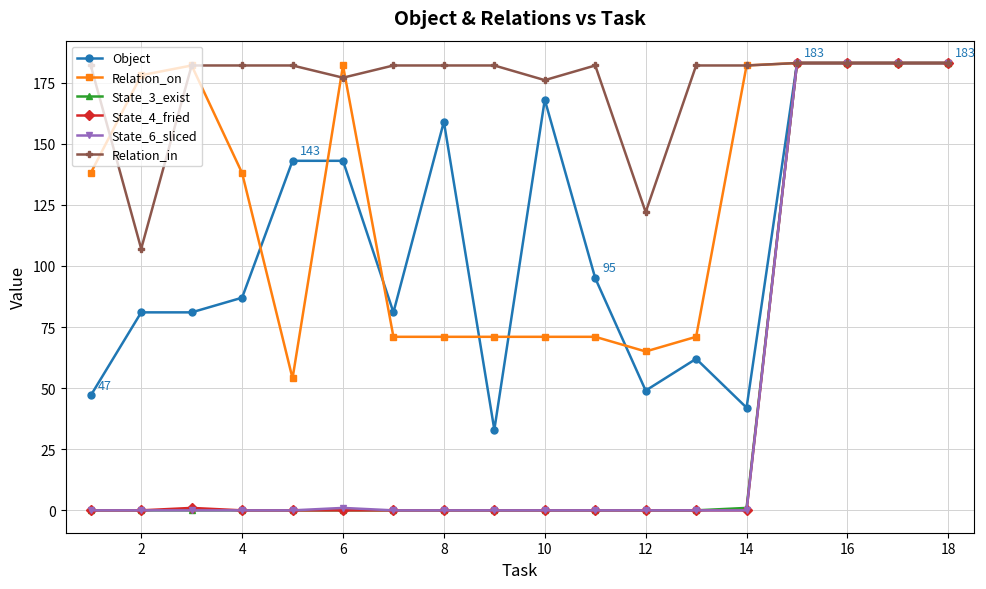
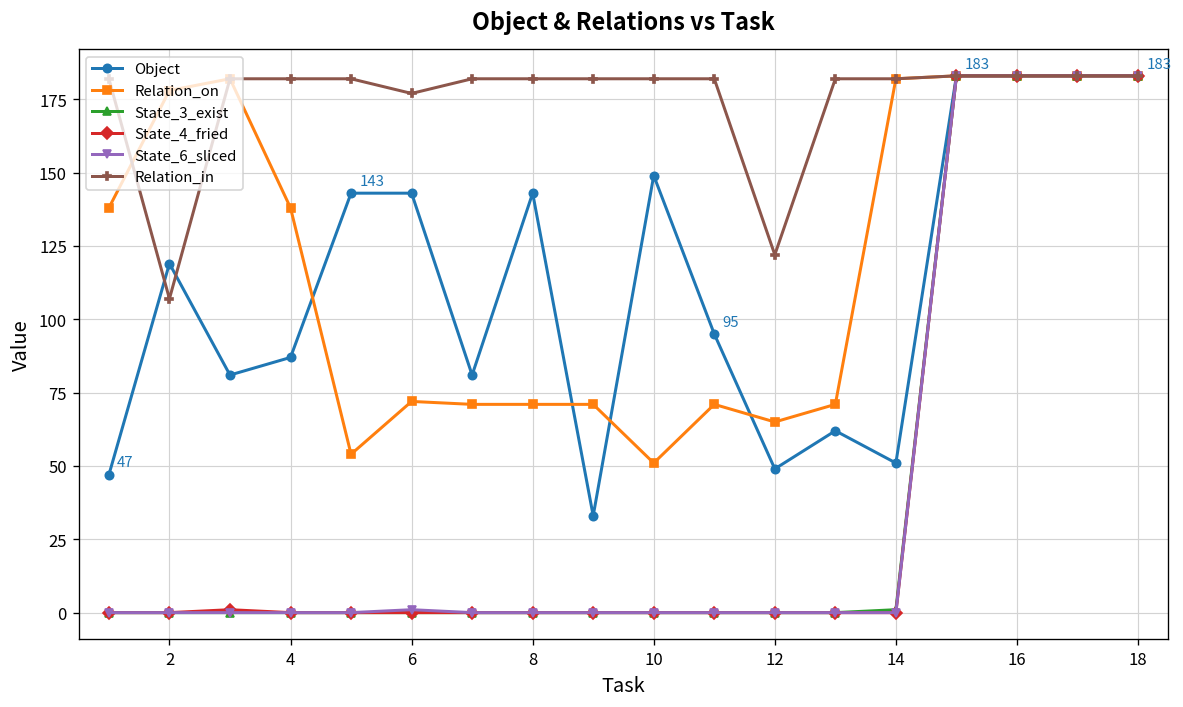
Object, 2: 81 -> 119
Relation_on, 6: 182 -> 72
Object, 8: 159 -> 143
Object, 10: 168 -> 149
Relation_on, 10: 71 -> 51
Relation_in, 10: 176 -> 182
Object, 14: 42 -> 51
